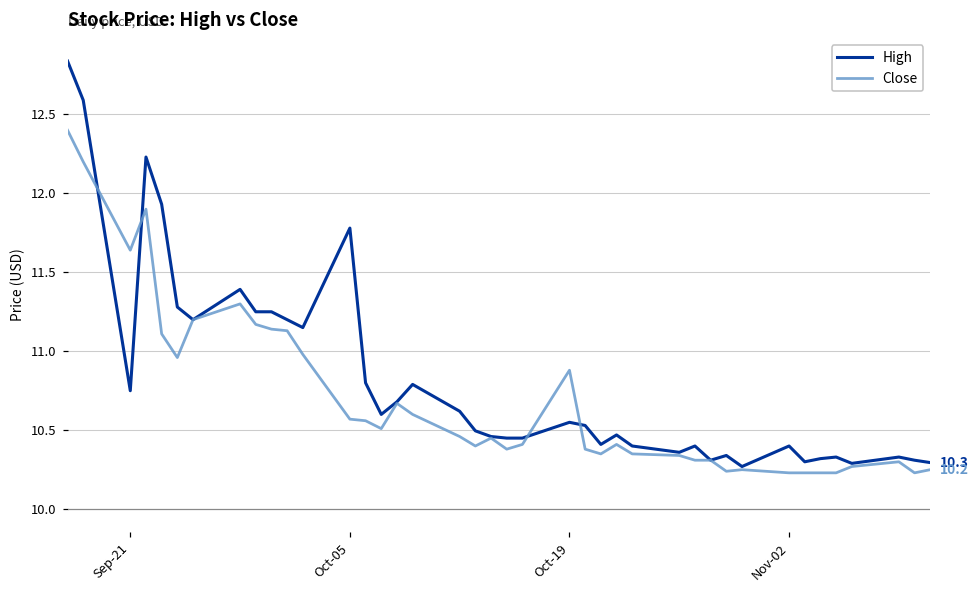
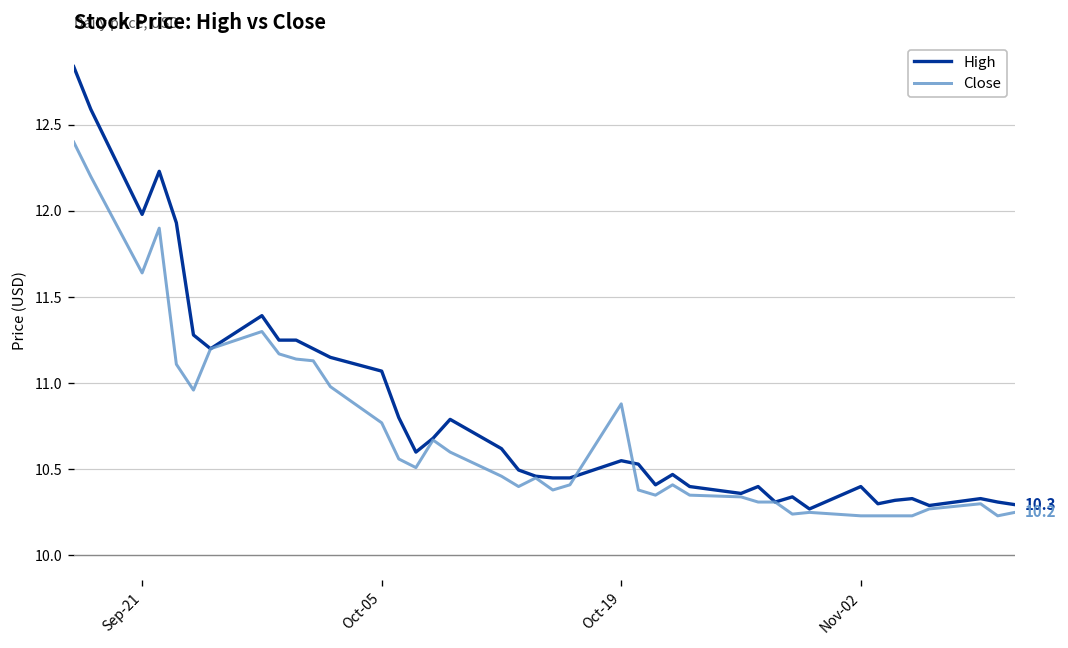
High, Sep-21: 10.75 -> 11.98
High, Oct-05: 11.78 -> 11.07
Close, Oct-05: 10.57 -> 10.77
